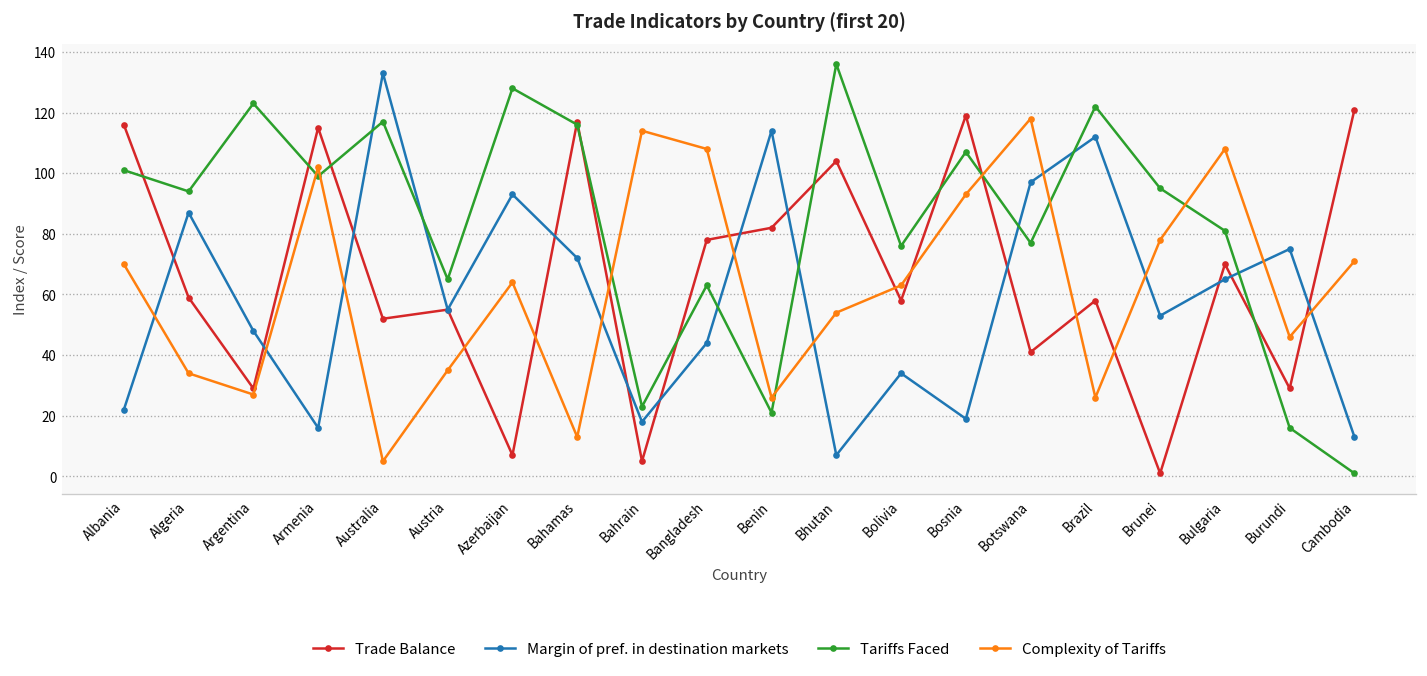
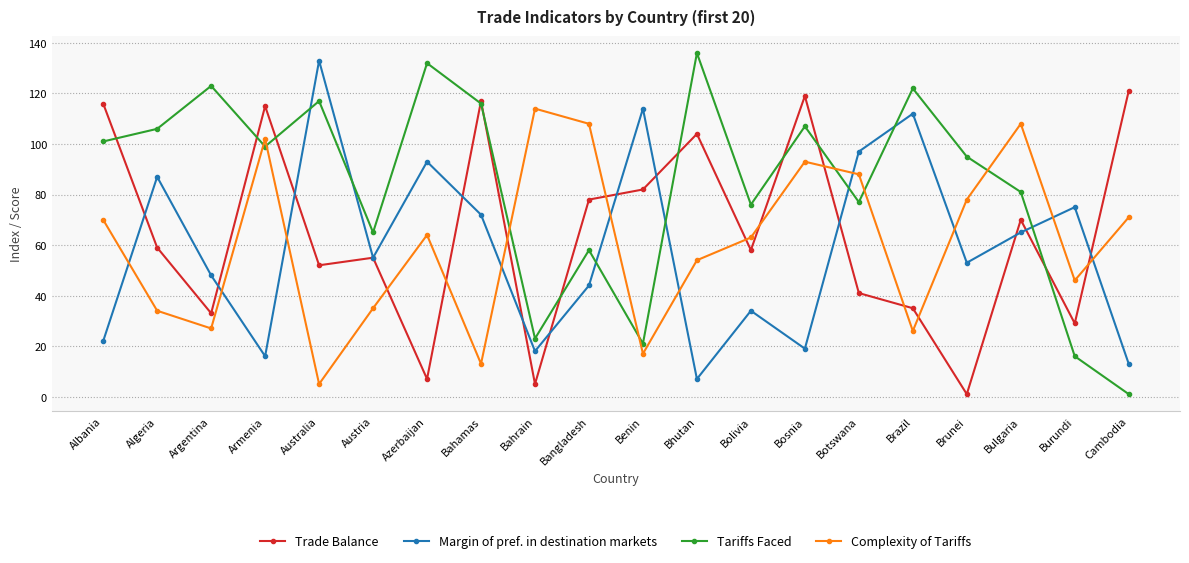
Tariffs Faced, Algeria: 94 -> 106
Trade Balance, Argentina: 29 -> 33
Tariffs Faced, Azerbaijan: 128 -> 132
Tariffs Faced, Bangladesh: 63 -> 58
Complexity of Tariffs, Benin: 26 -> 17
Complexity of Tariffs, Botswana: 118 -> 88
Trade Balance, Brazil: 58 -> 35
